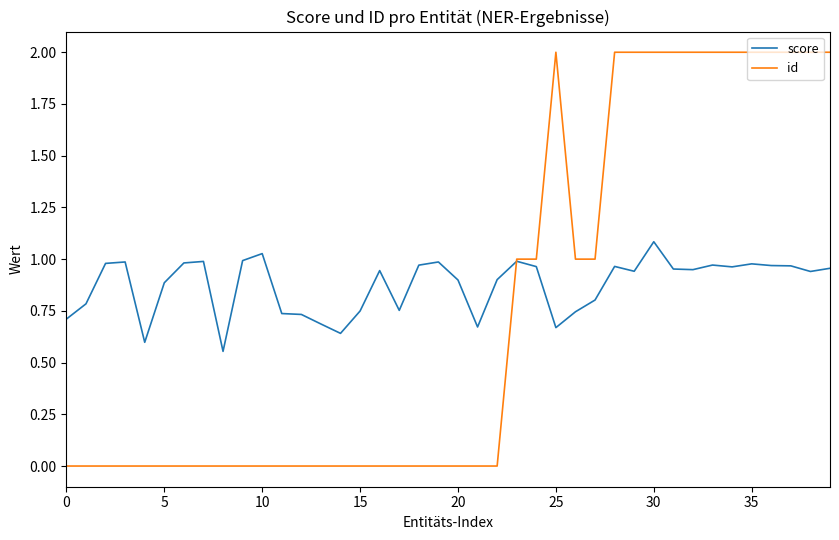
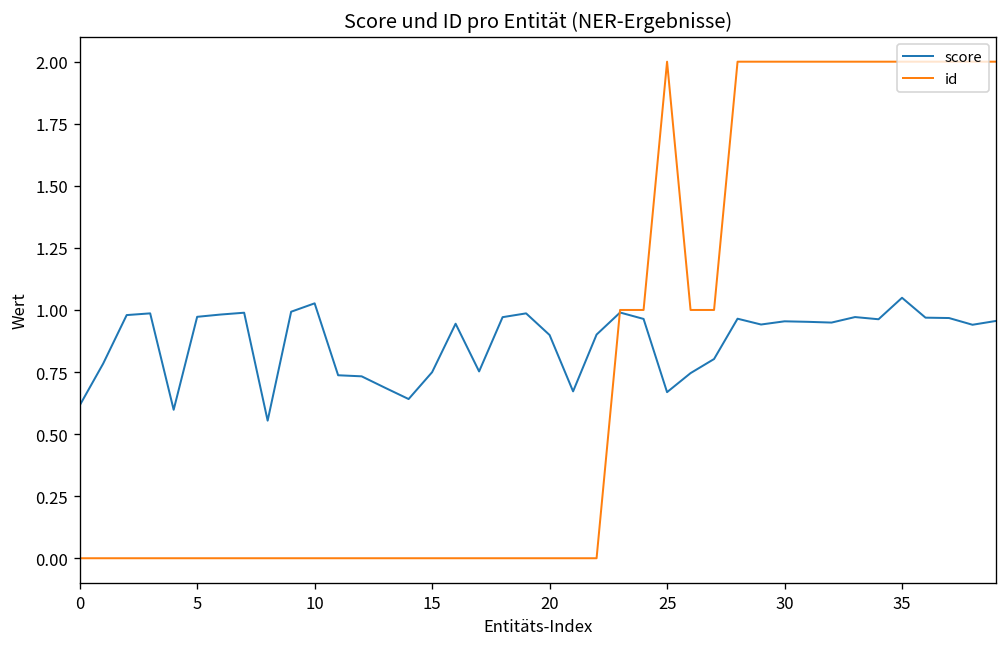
score, 0: 0.71 -> 0.62
score, 5: 0.89 -> 0.97
score, 30: 1.08 -> 0.95
score, 35: 0.98 -> 1.05
